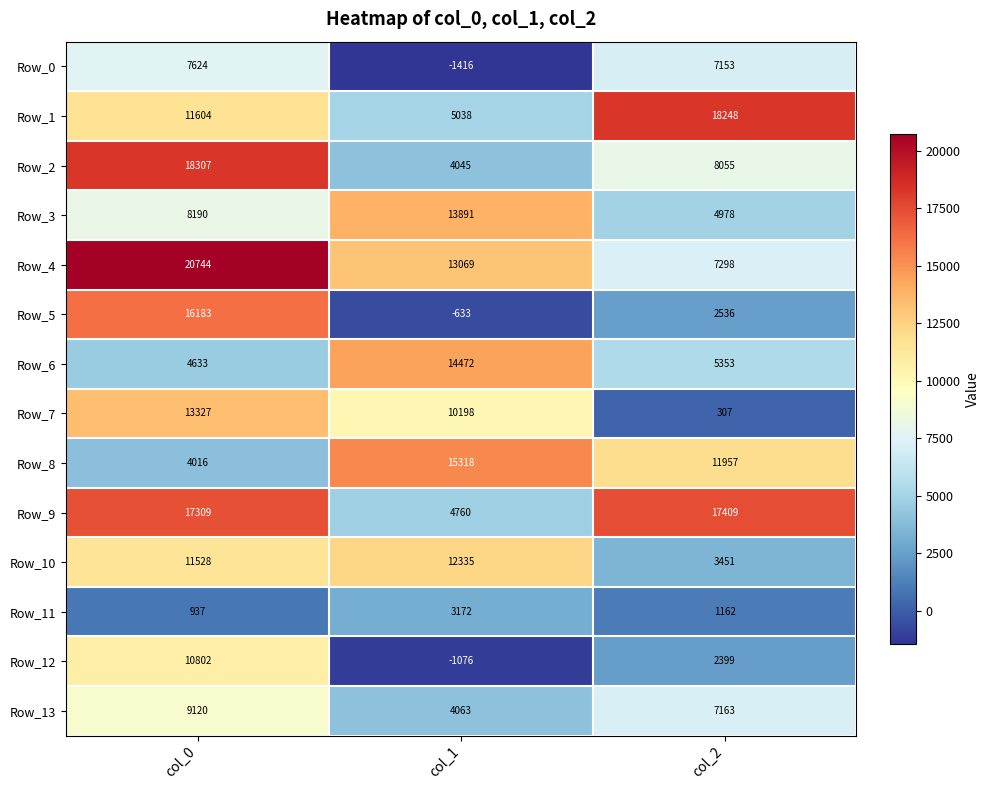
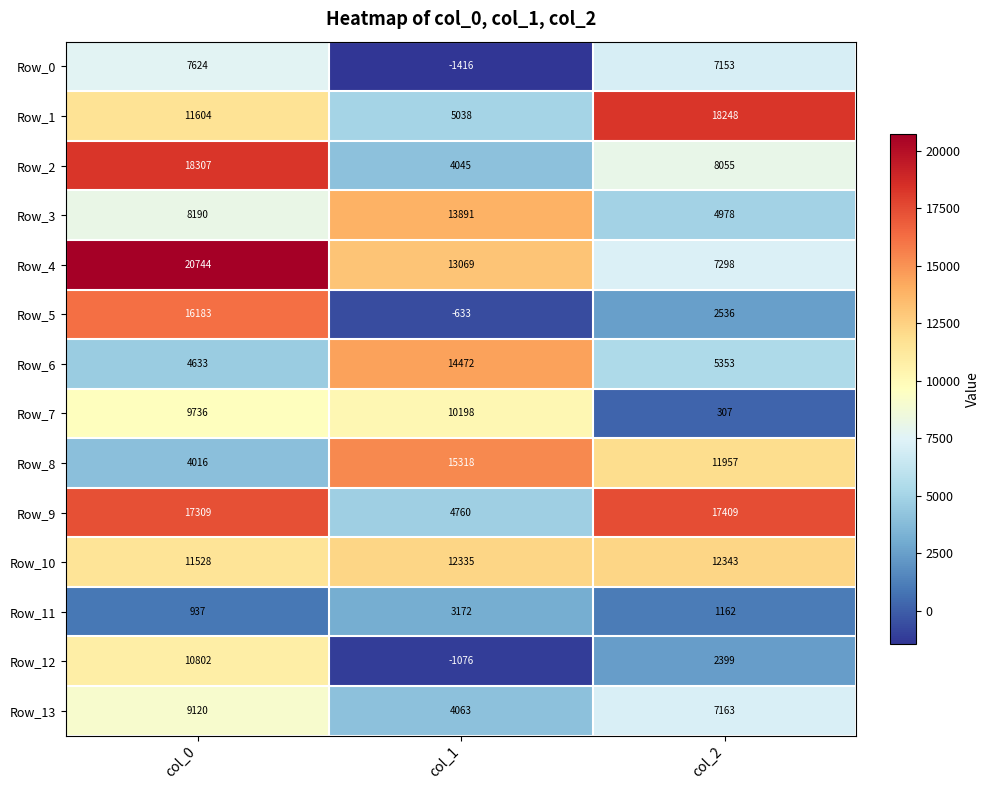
Row_7, col_0: 13327 -> 9736
Row_10, col_2: 3451 -> 12343
